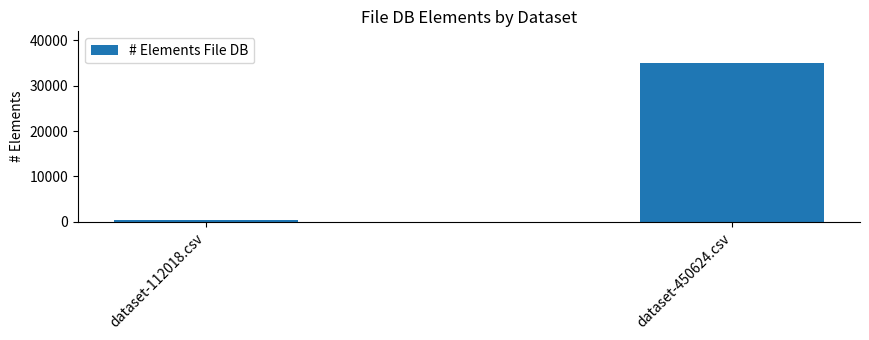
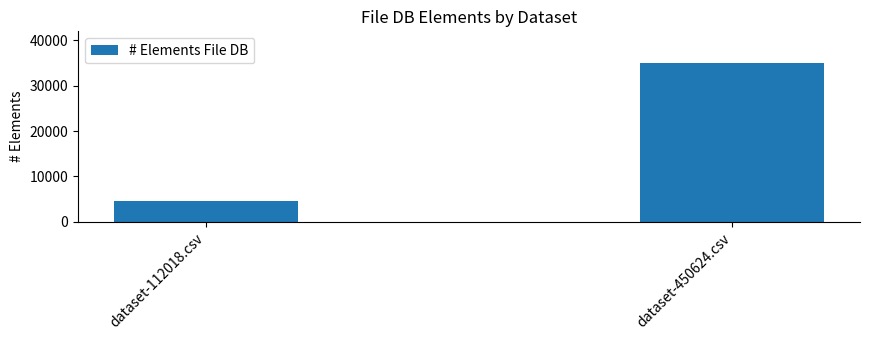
dataset-112018.csv: 0 -> 5000
